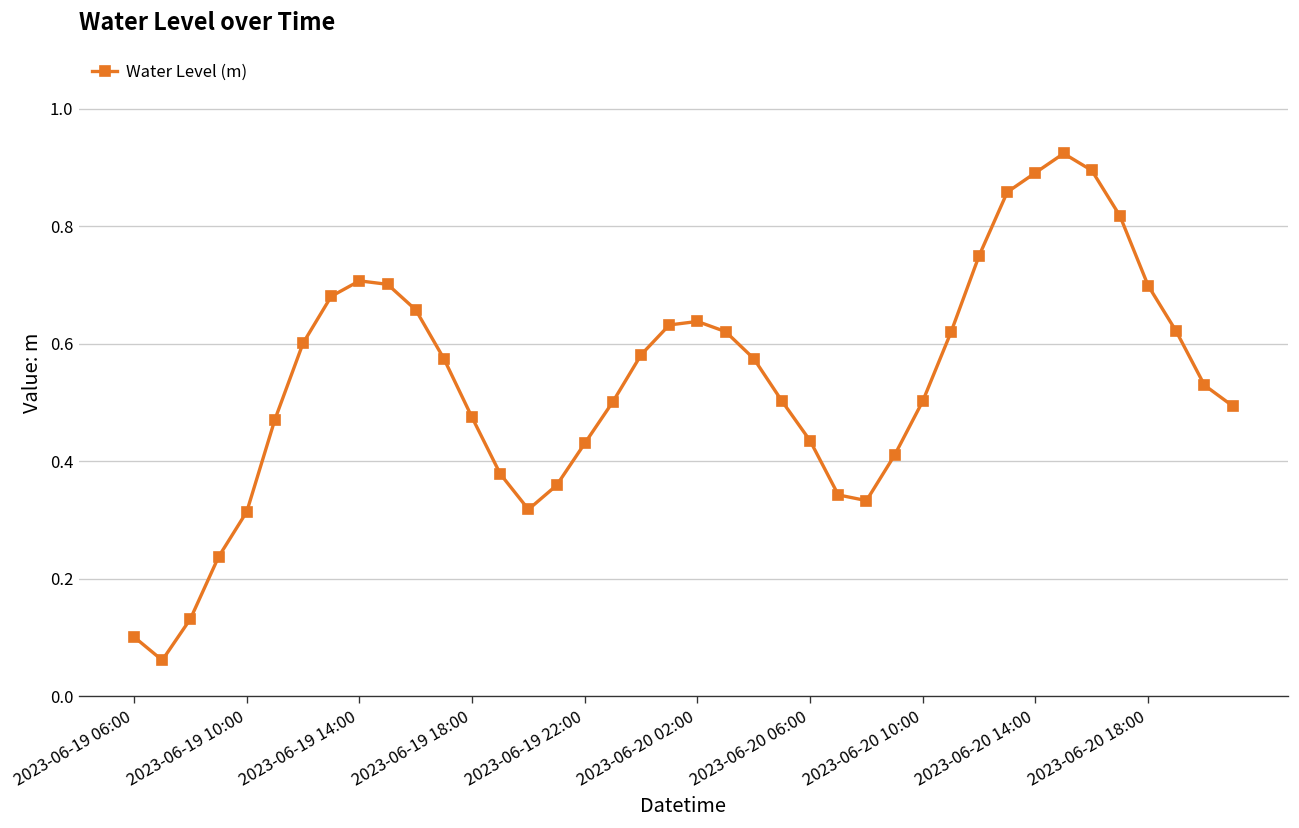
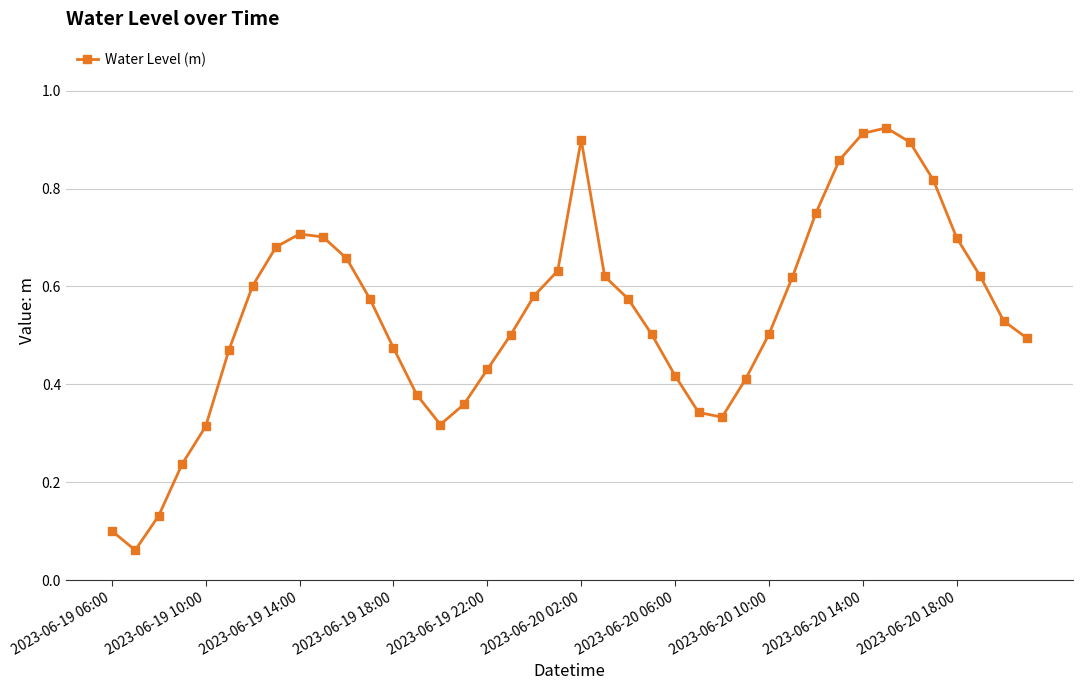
2023-06-20 02:00: 0.64 -> 0.90
2023-06-20 06:00: 0.43 -> 0.42
2023-06-20 14:00: 0.89 -> 0.91
